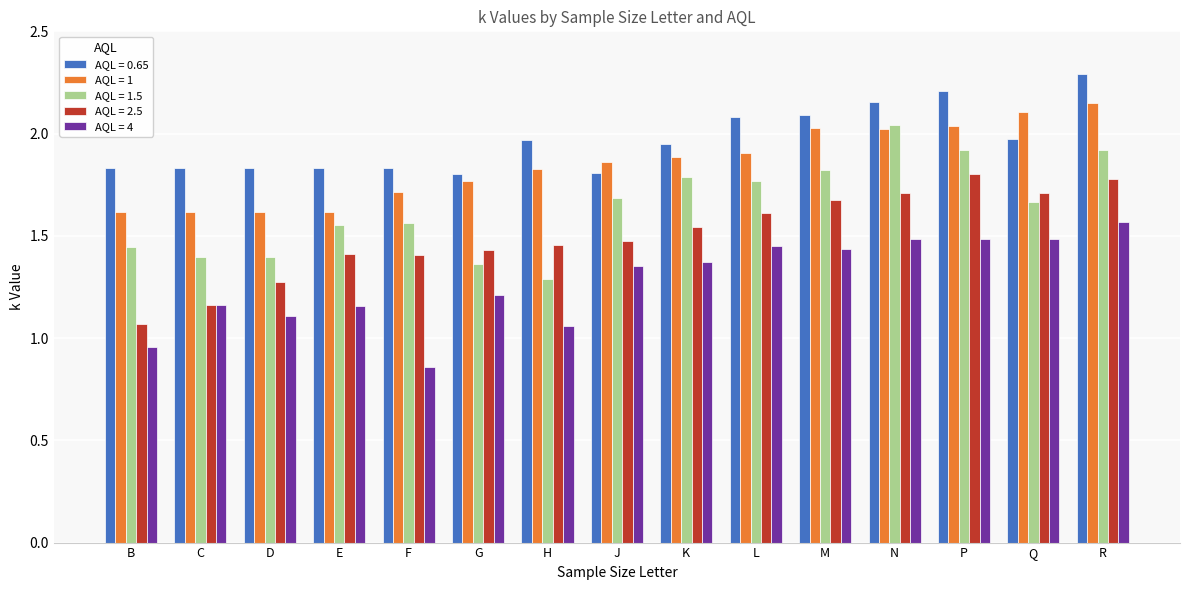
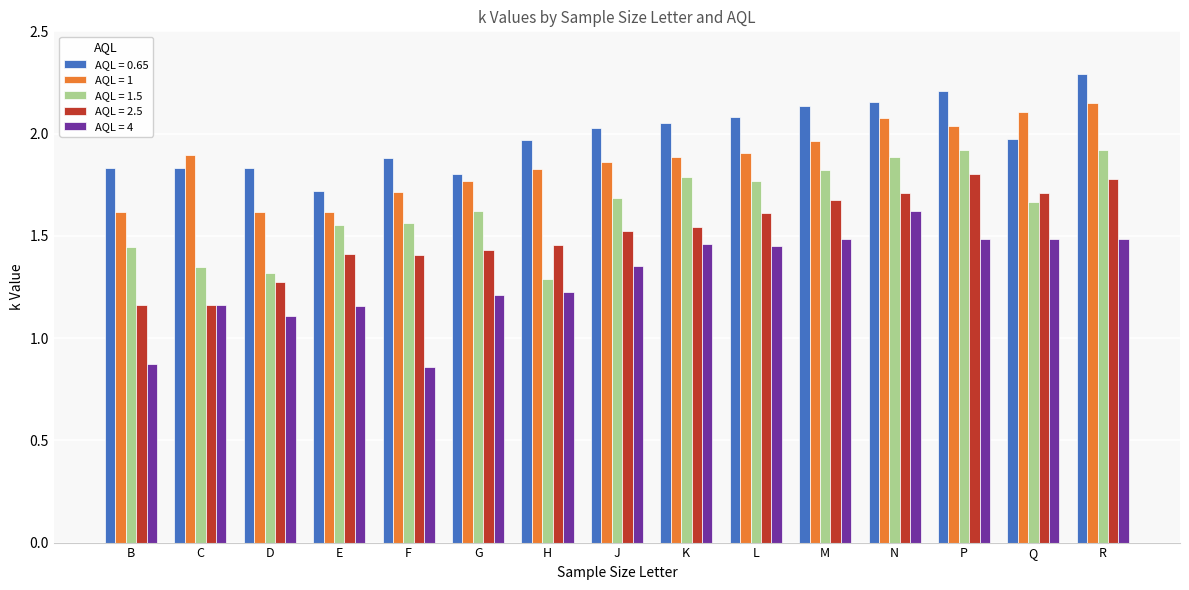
AQL = 2.5, B: 1.07 -> 1.16
AQL = 4, B: 0.95 -> 0.88
AQL = 1, C: 1.62 -> 1.90
AQL = 1.5, C: 1.40 -> 1.35
AQL = 1.5, D: 1.40 -> 1.32
AQL = 0.65, E: 1.83 -> 1.72
AQL = 0.65, F: 1.83 -> 1.88
AQL = 1.5, G: 1.36 -> 1.62
AQL = 4, H: 1.06 -> 1.23
AQL = 0.65, J: 1.81 -> 2.03
AQL = 2.5, J: 1.48 -> 1.52
AQL = 0.65, K: 1.95 -> 2.05
AQL = 4, K: 1.37 -> 1.46
AQL = 0.65, M: 2.09 -> 2.13
AQL = 1, M: 2.03 -> 1.97
AQL = 4, M: 1.44 -> 1.48
AQL = 1, N: 2.02 -> 2.08
AQL = 1.5, N: 2.04 -> 1.89
AQL = 4, N: 1.48 -> 1.62
AQL = 4, R: 1.57 -> 1.48
